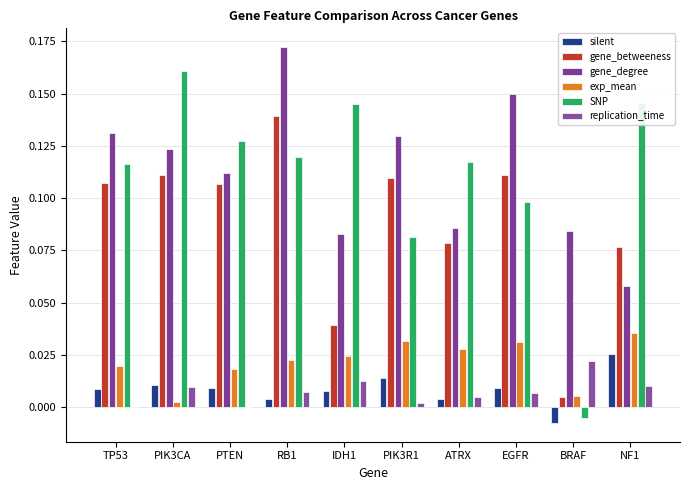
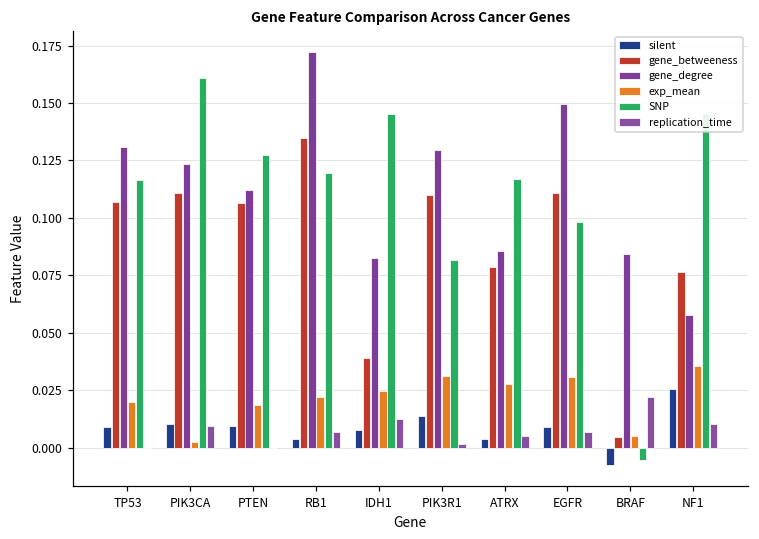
gene_betweeness, RB1: 0.139 -> 0.135
